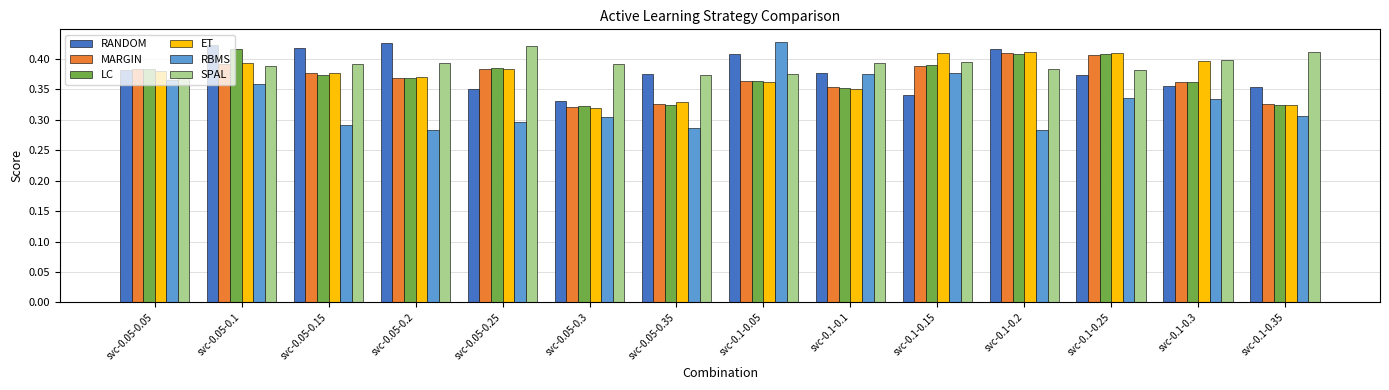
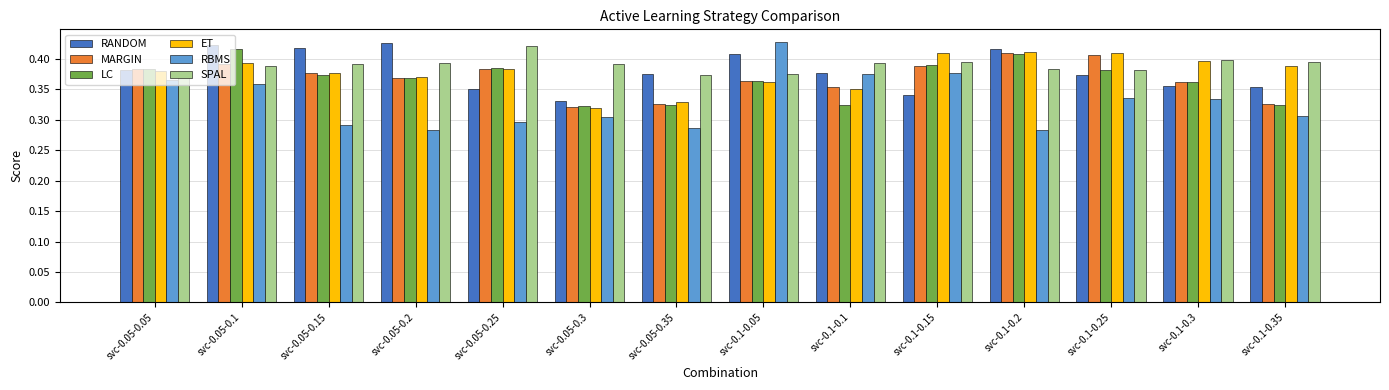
LC, svc-0.1-0.1: 0.35 -> 0.32
LC, svc-0.1-0.25: 0.41 -> 0.38
ET, svc-0.1-0.35: 0.32 -> 0.39
SPAL, svc-0.1-0.35: 0.41 -> 0.39
